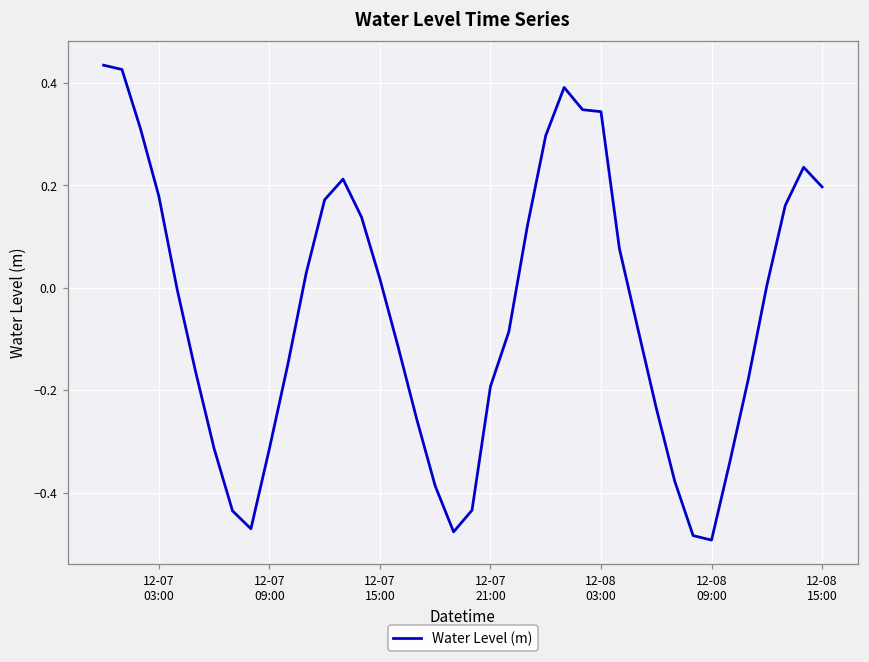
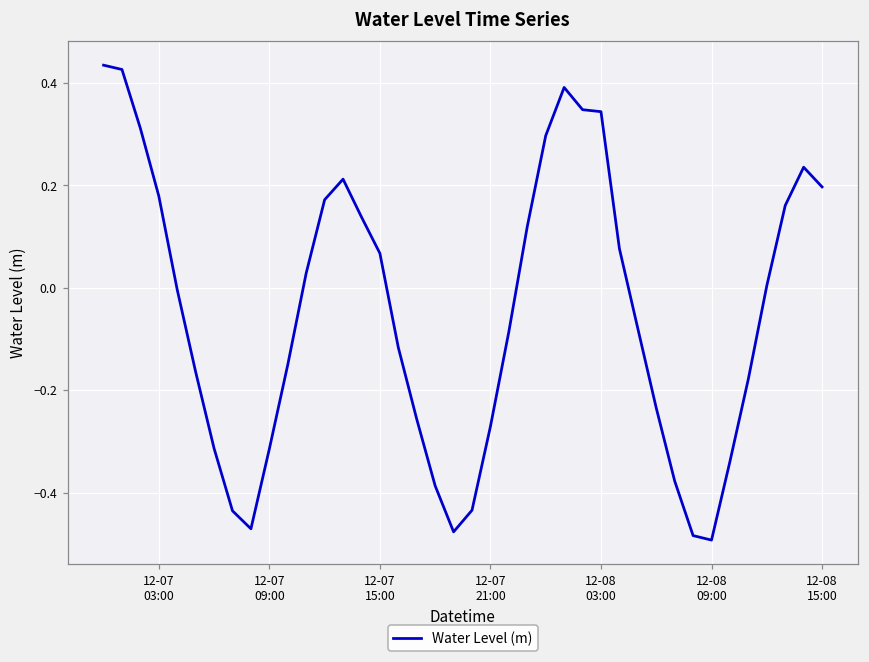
12-07 15:00: 0.02 -> 0.07
12-07 21:00: -0.19 -> -0.27
